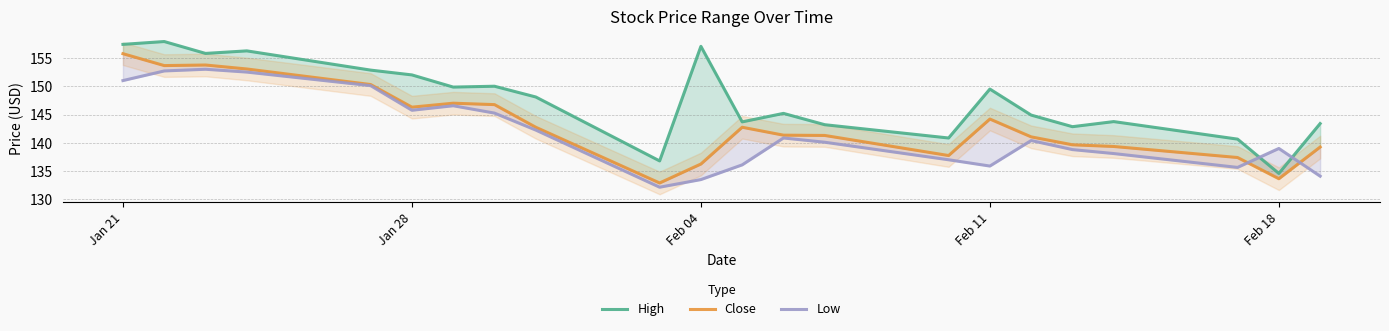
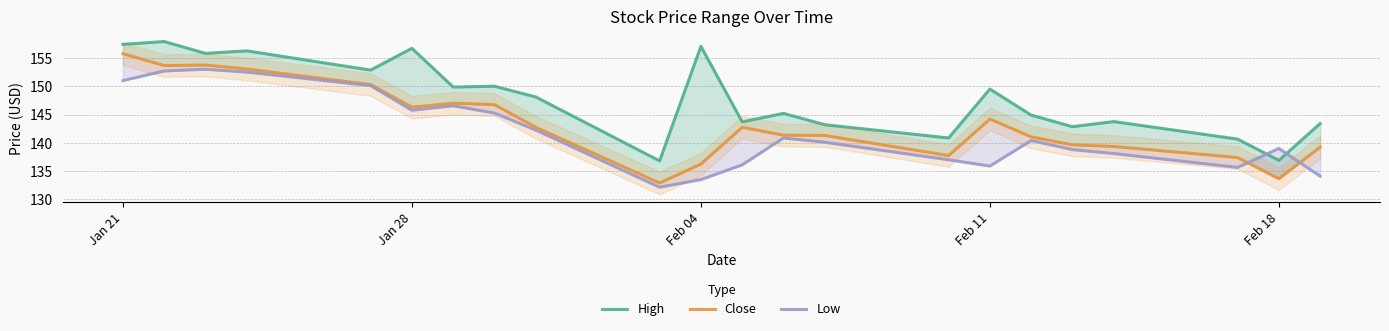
High, Jan 28: 152 -> 157
High, Feb 18: 135 -> 137
